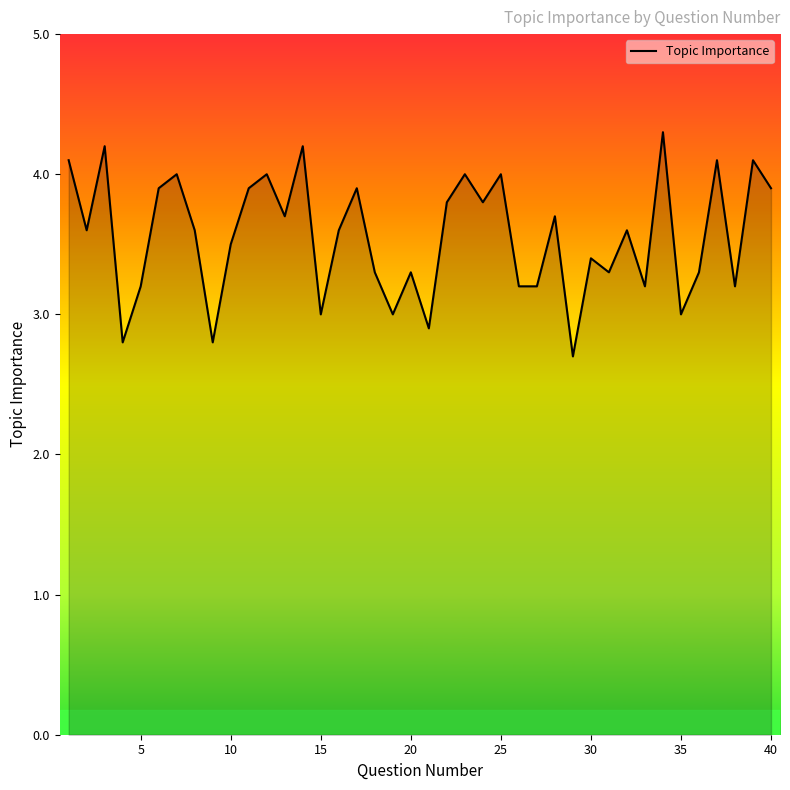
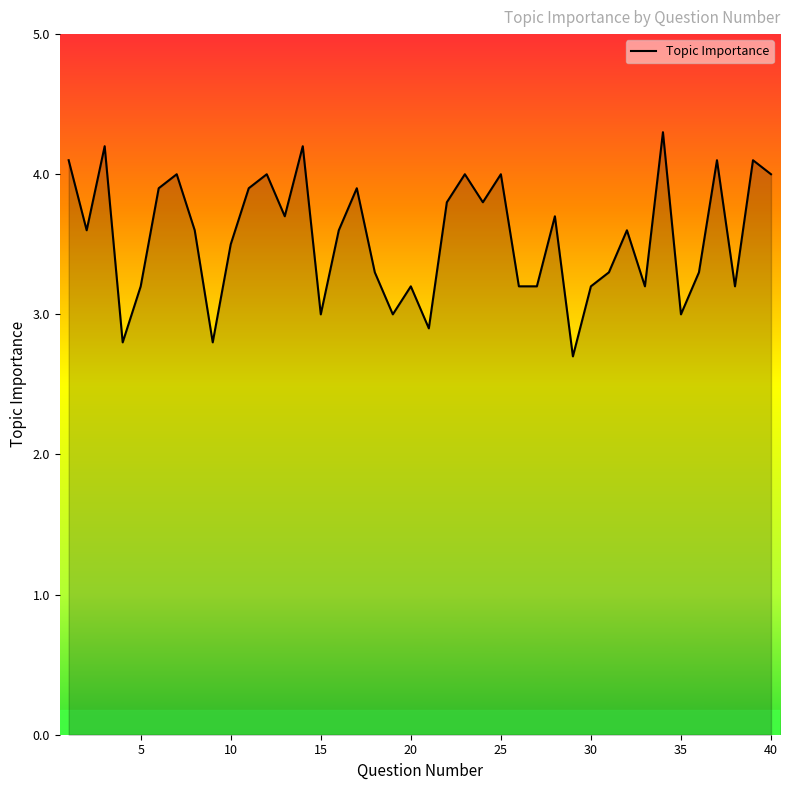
20: 3.3 -> 3.2
30: 3.4 -> 3.2
40: 3.9 -> 4.0
